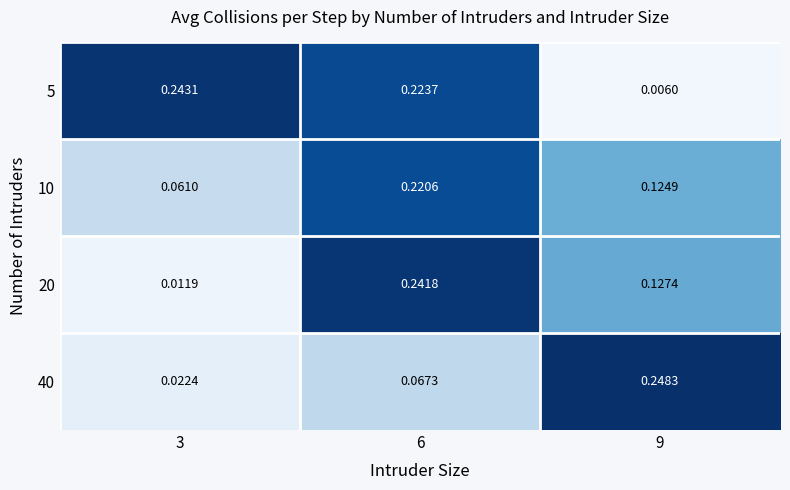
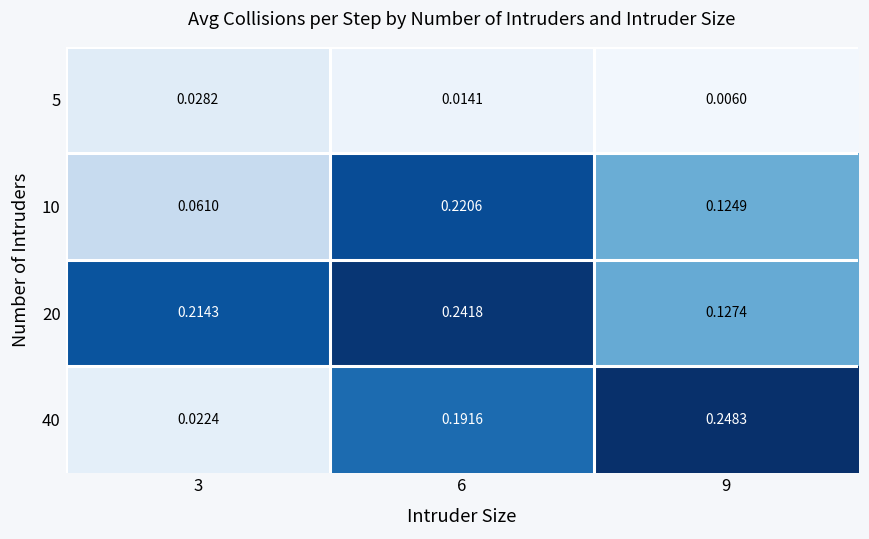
5, 3: 0.2431 -> 0.0282
5, 6: 0.2237 -> 0.0141
20, 3: 0.0119 -> 0.2143
40, 6: 0.0673 -> 0.1916
